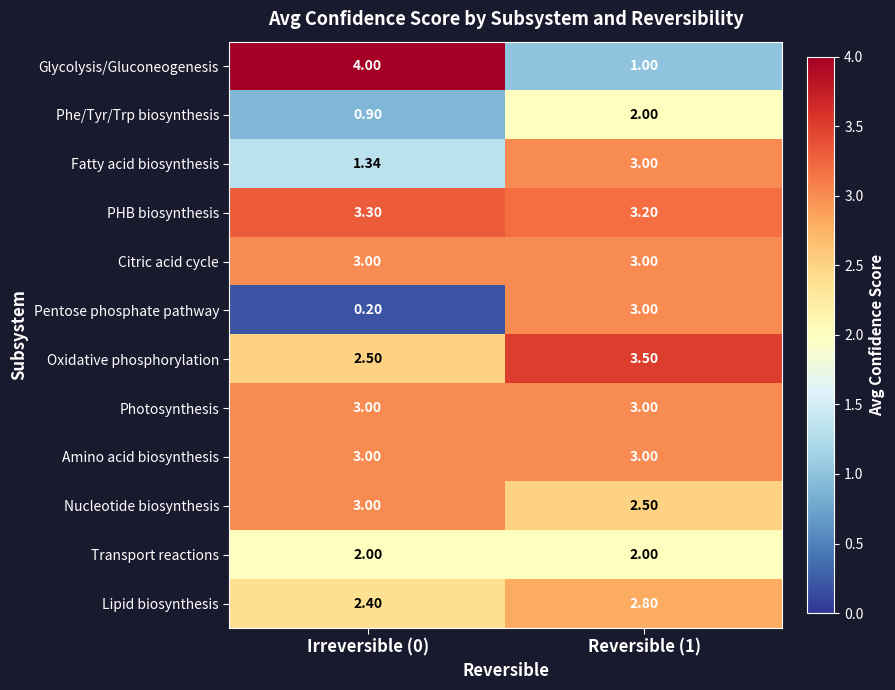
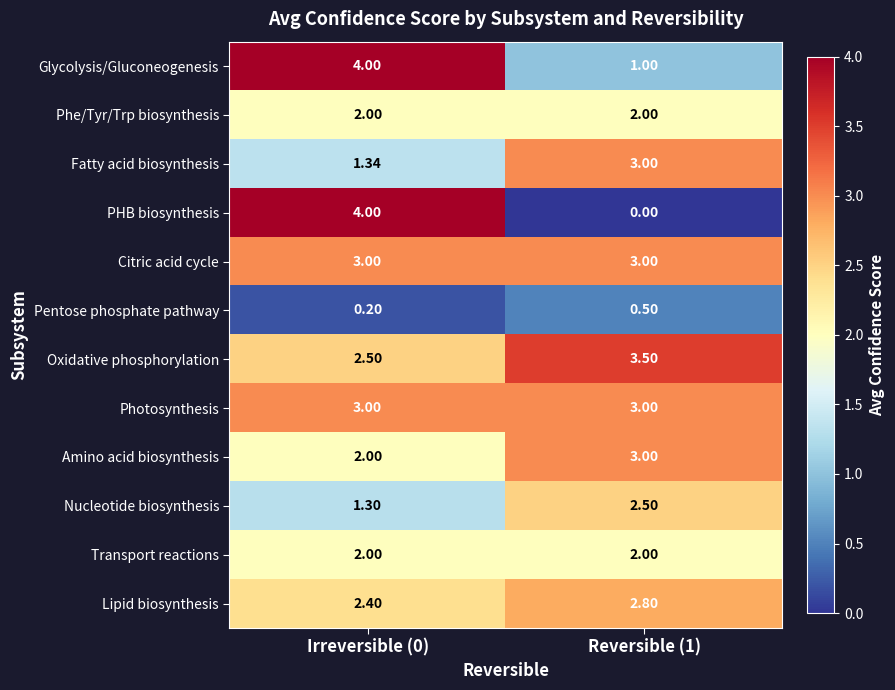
Phe/Tyr/Trp biosynthesis, Irreversible (0): 0.90 -> 2.00
PHB biosynthesis, Irreversible (0): 3.30 -> 4.00
PHB biosynthesis, Reversible (1): 3.20 -> 0.00
Pentose phosphate pathway, Reversible (1): 3.00 -> 0.50
Amino acid biosynthesis, Irreversible (0): 3.00 -> 2.00
Nucleotide biosynthesis, Irreversible (0): 3.00 -> 1.30
